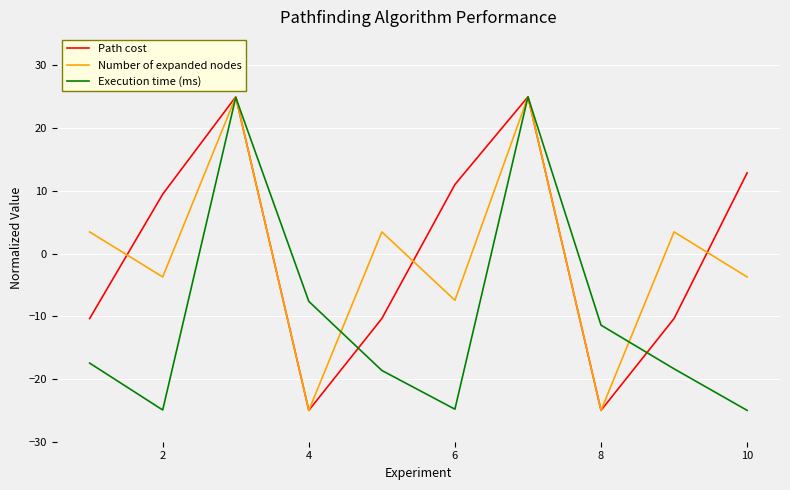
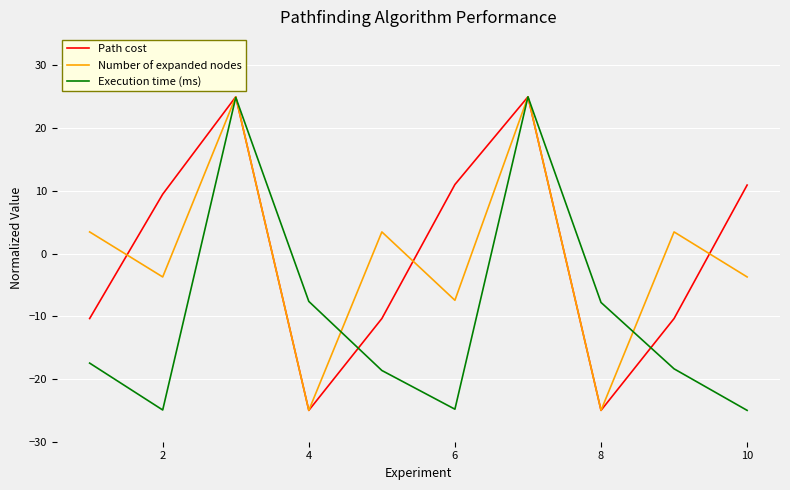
Execution time (ms), 8: -11 -> -8
Path cost, 10: 13 -> 11
